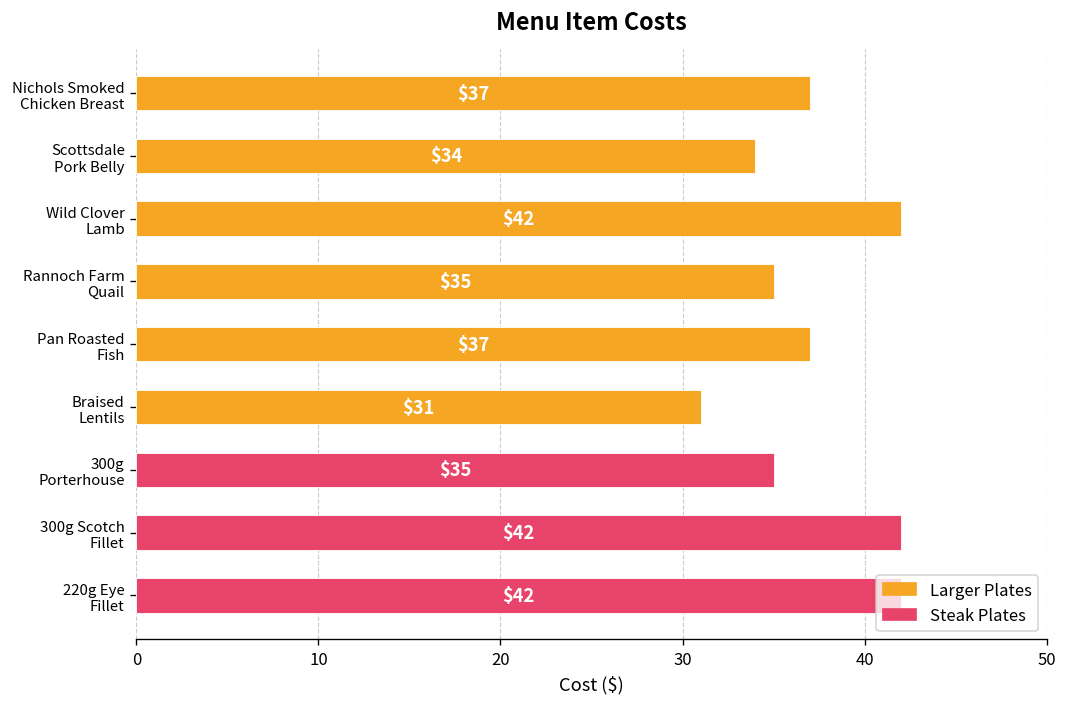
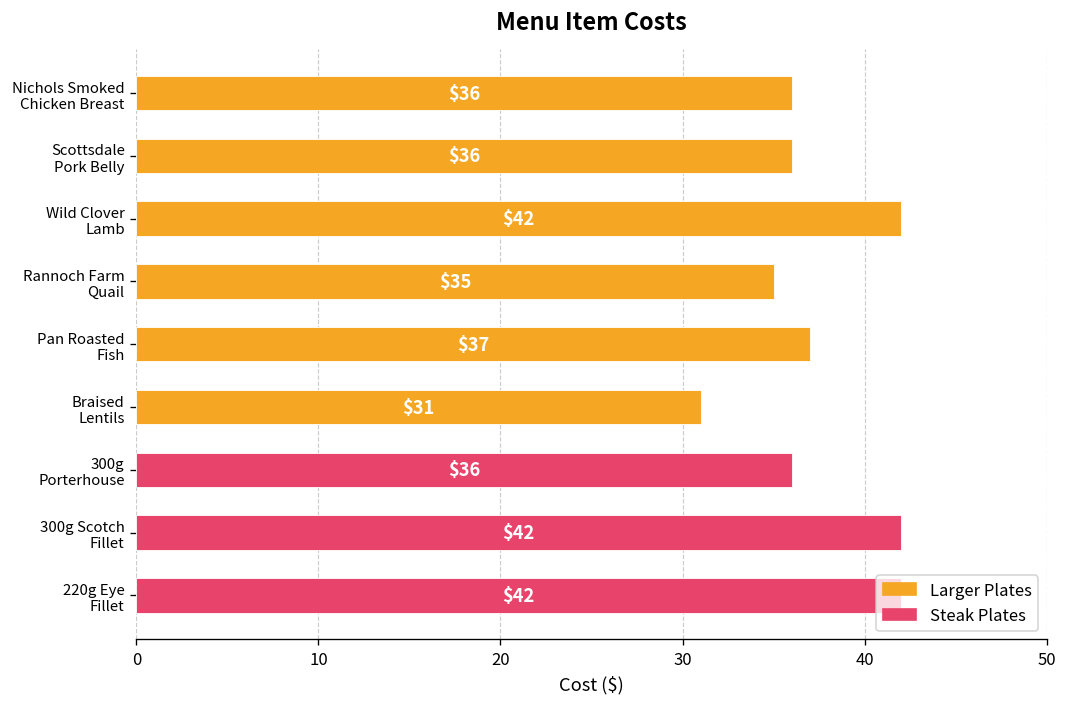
Nichols Smoked Chicken Breast: $37 -> $36
Scottsdale Pork Belly: $34 -> $36
300g Porterhouse: $35 -> $36
